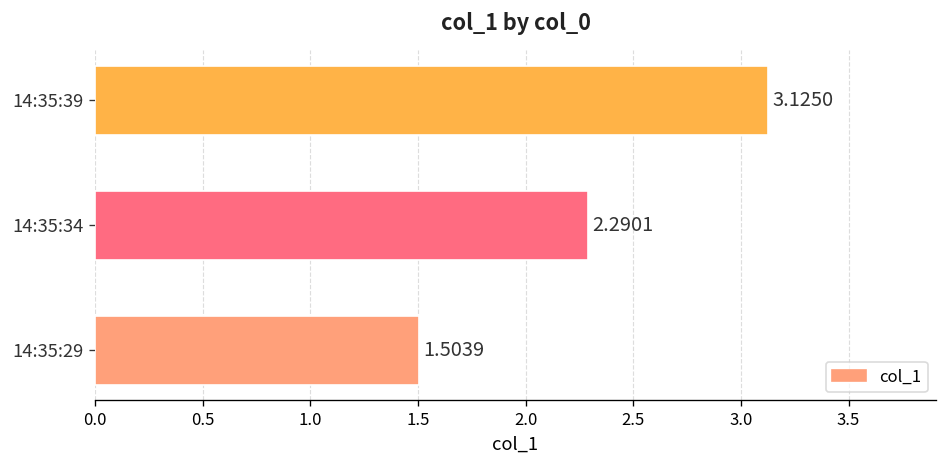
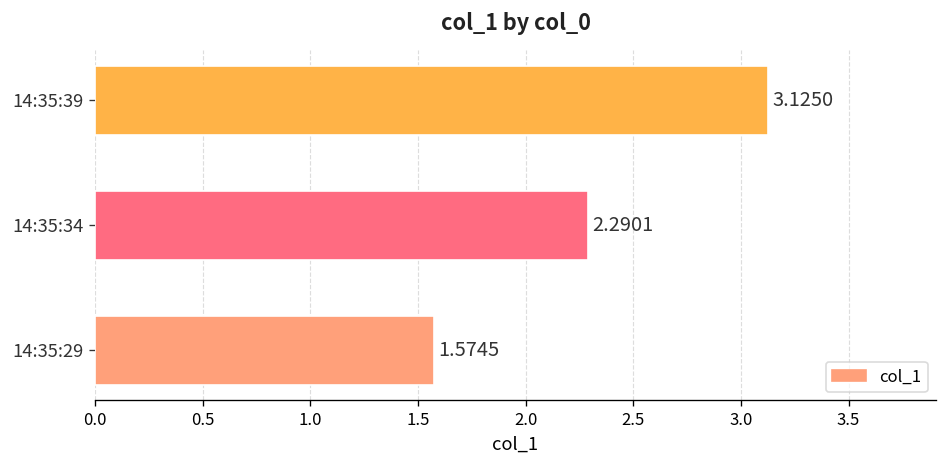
14:35:29: 1.5039 -> 1.5745
